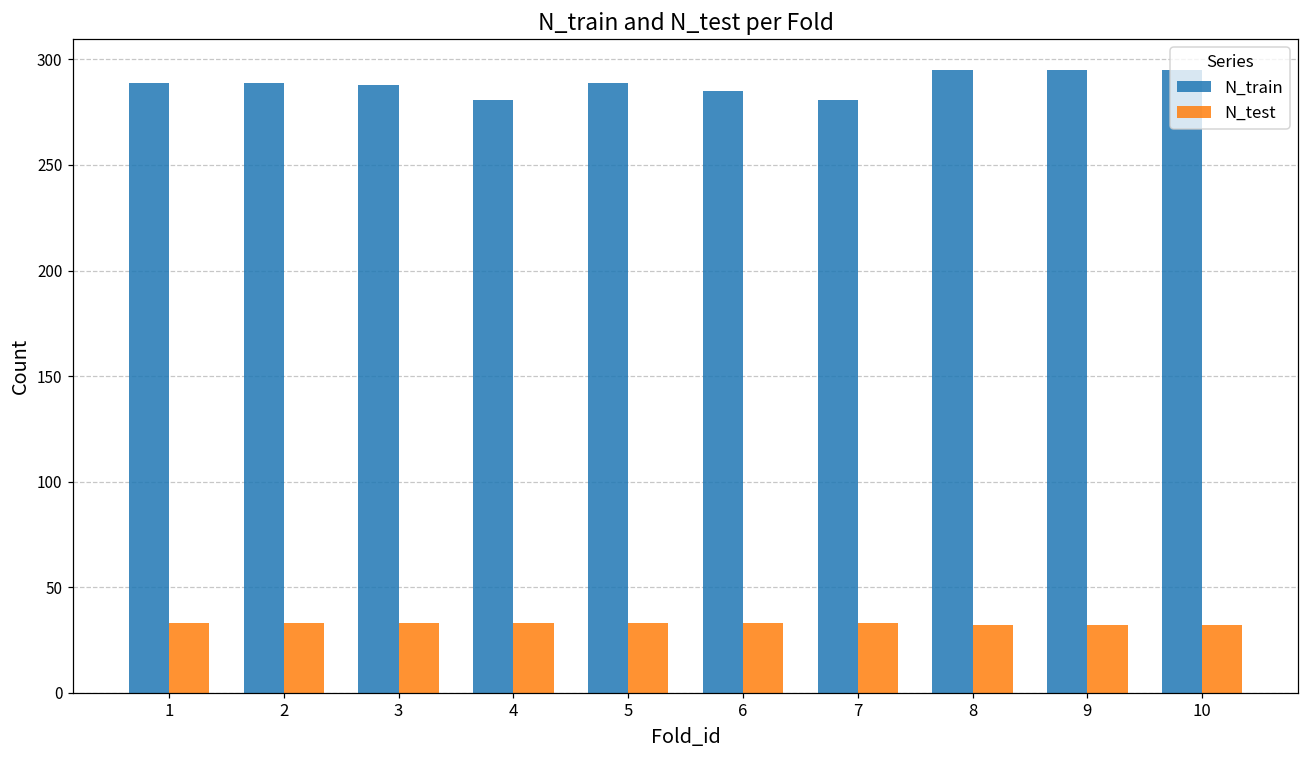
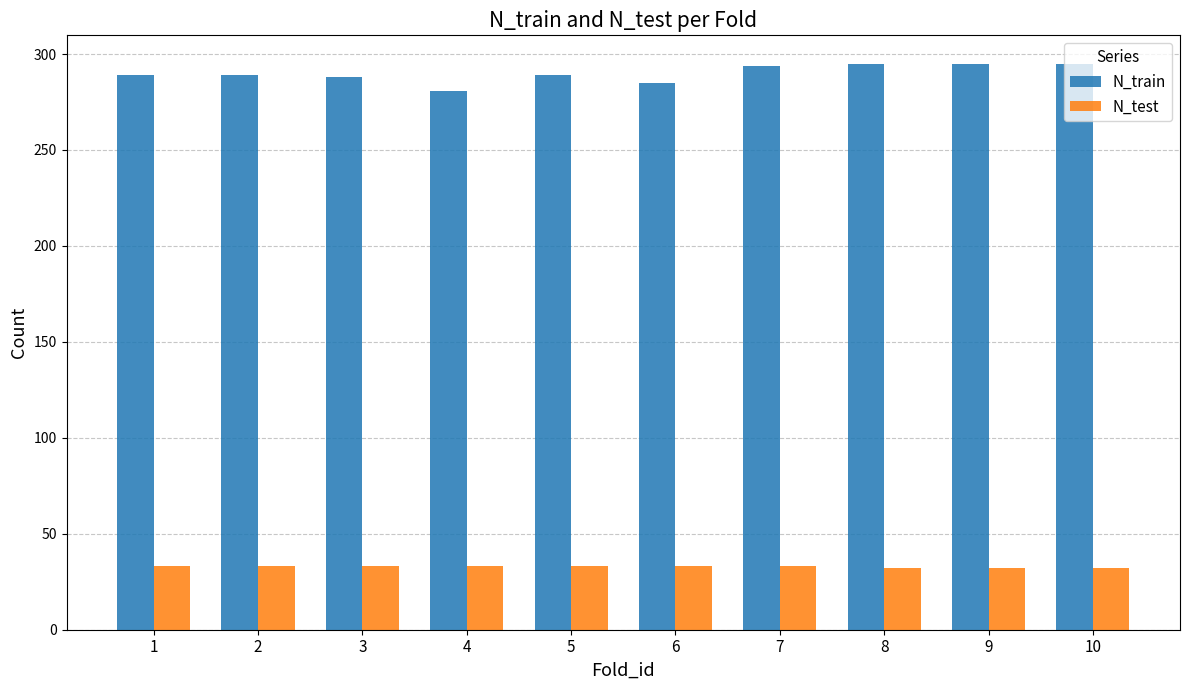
N_train, 7: 281 -> 294
